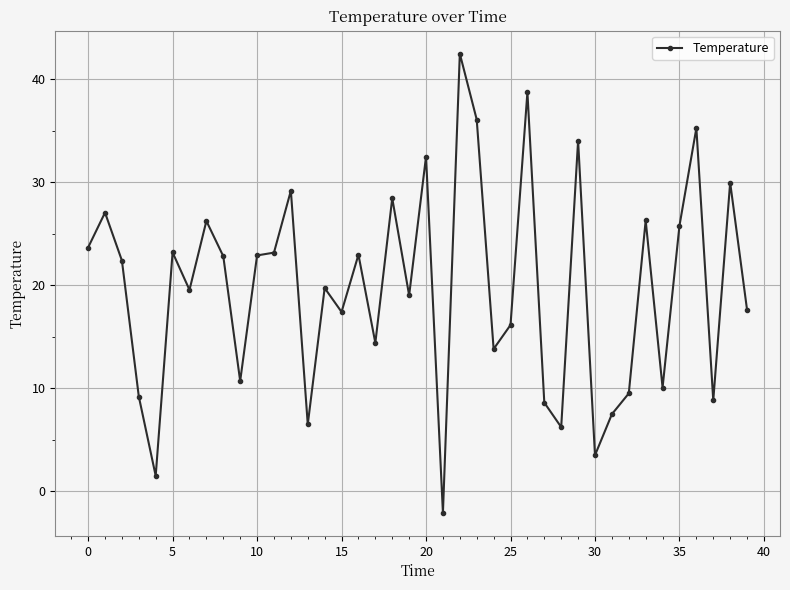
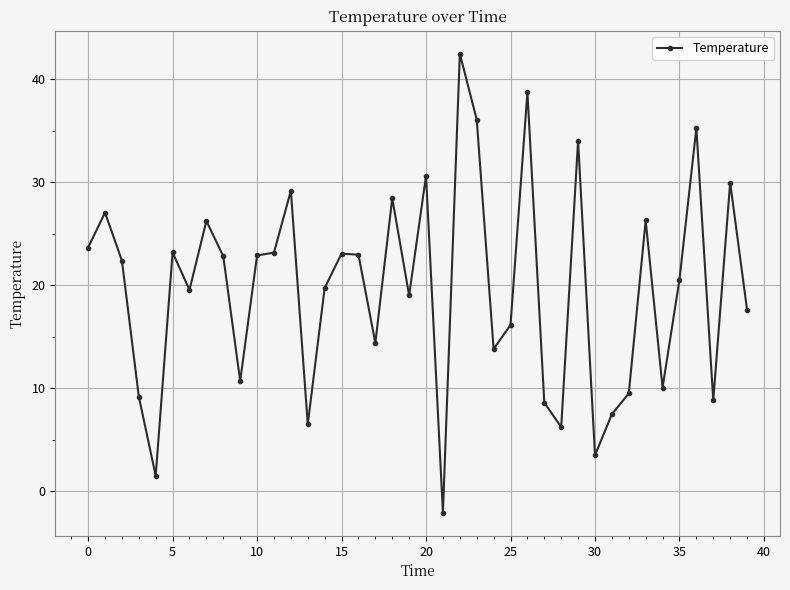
15: 17.4 -> 23.1
20: 32.5 -> 30.6
35: 25.8 -> 20.5
